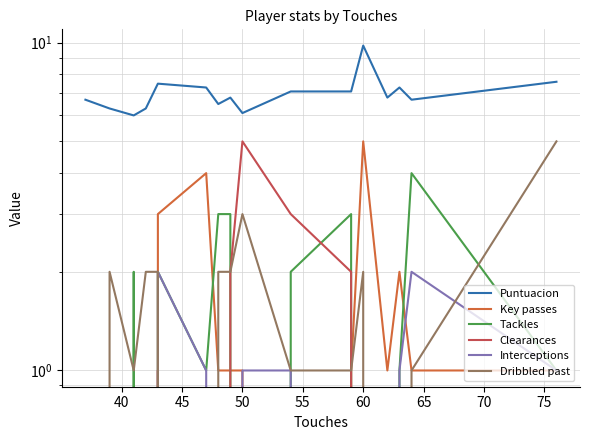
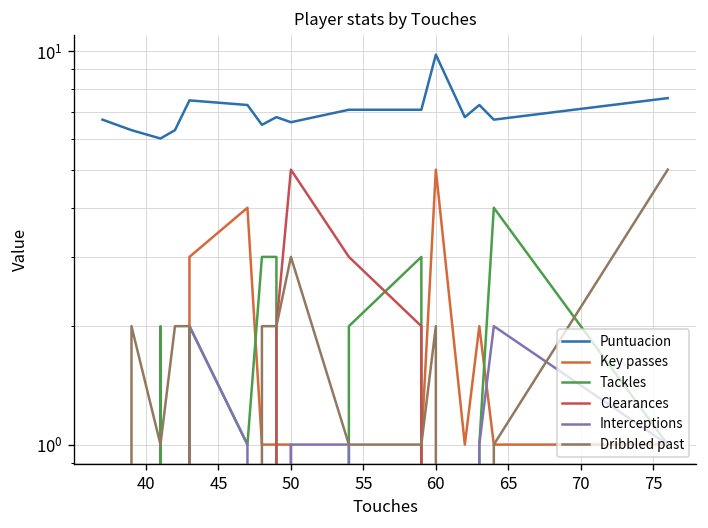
Puntuacion, 50: 6.1 -> 6.6
